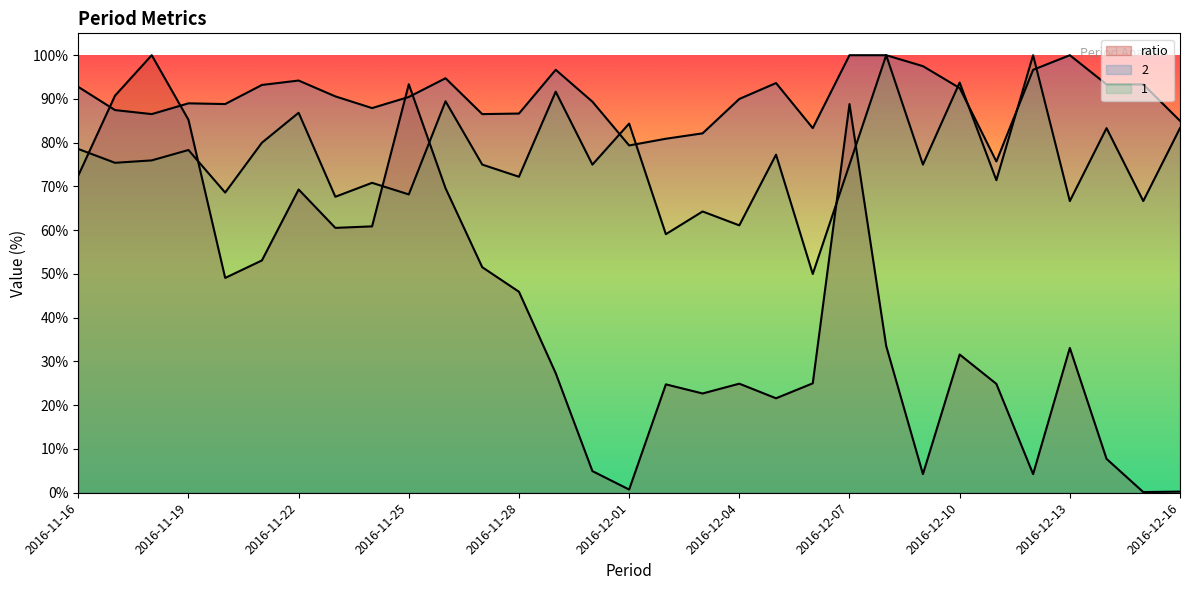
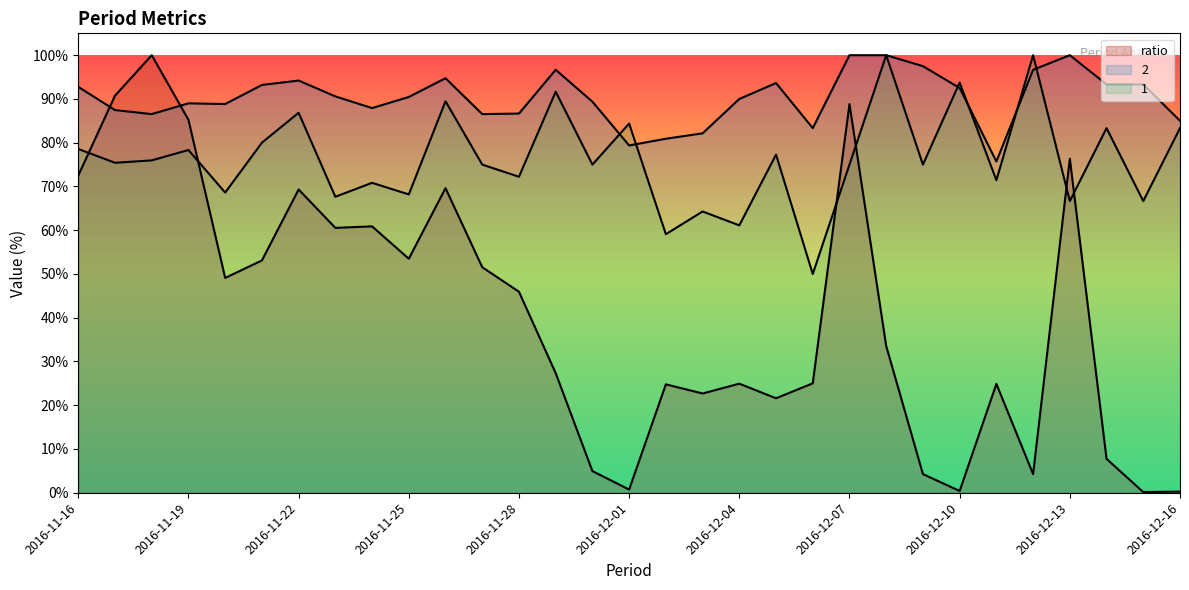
ratio, 2016-11-25: 93% -> 53%
ratio, 2016-12-10: 32% -> 0%
ratio, 2016-12-13: 33% -> 76%
